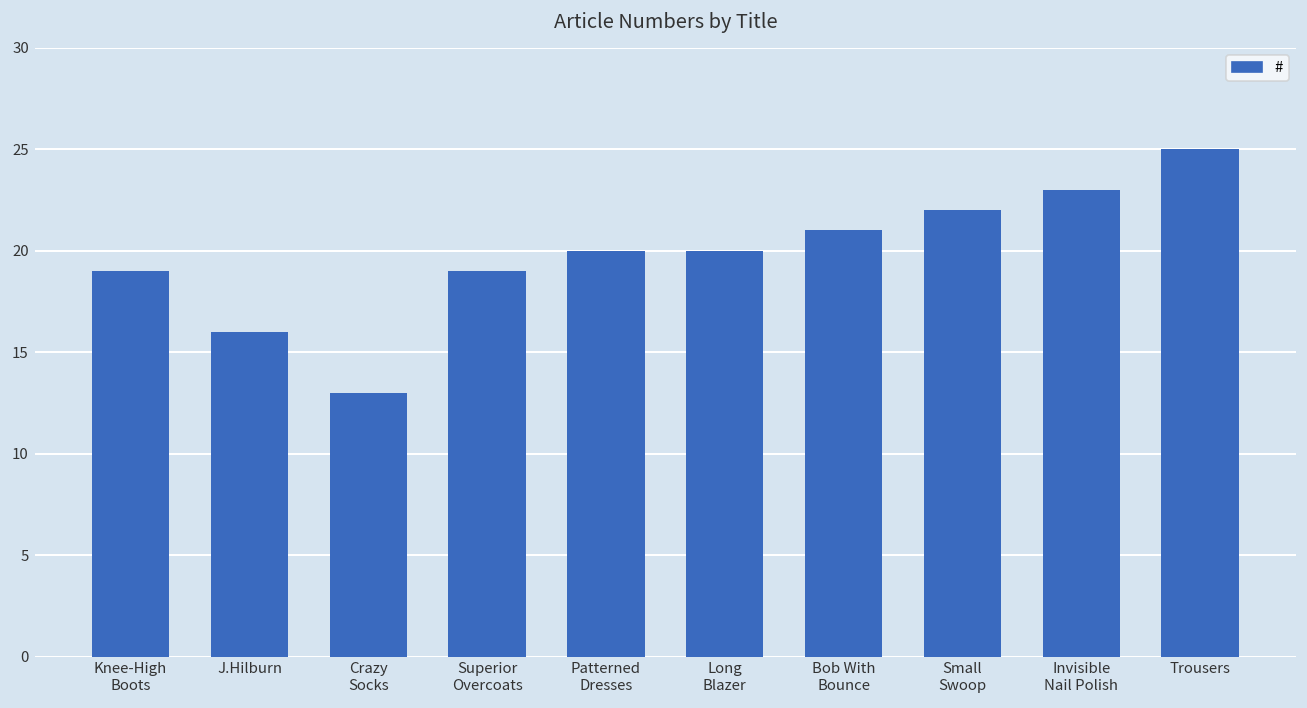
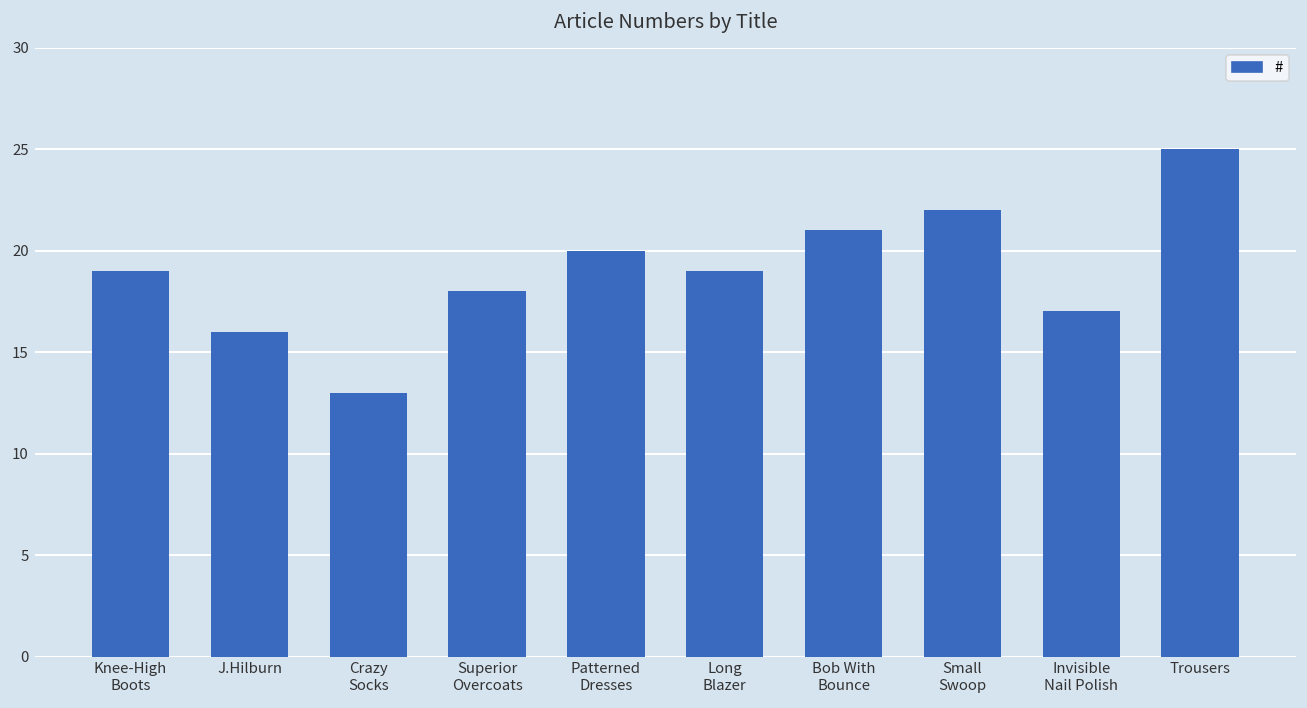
Superior Overcoats: 19 -> 18
Long Blazer: 20 -> 19
Invisible Nail Polish: 23 -> 17
